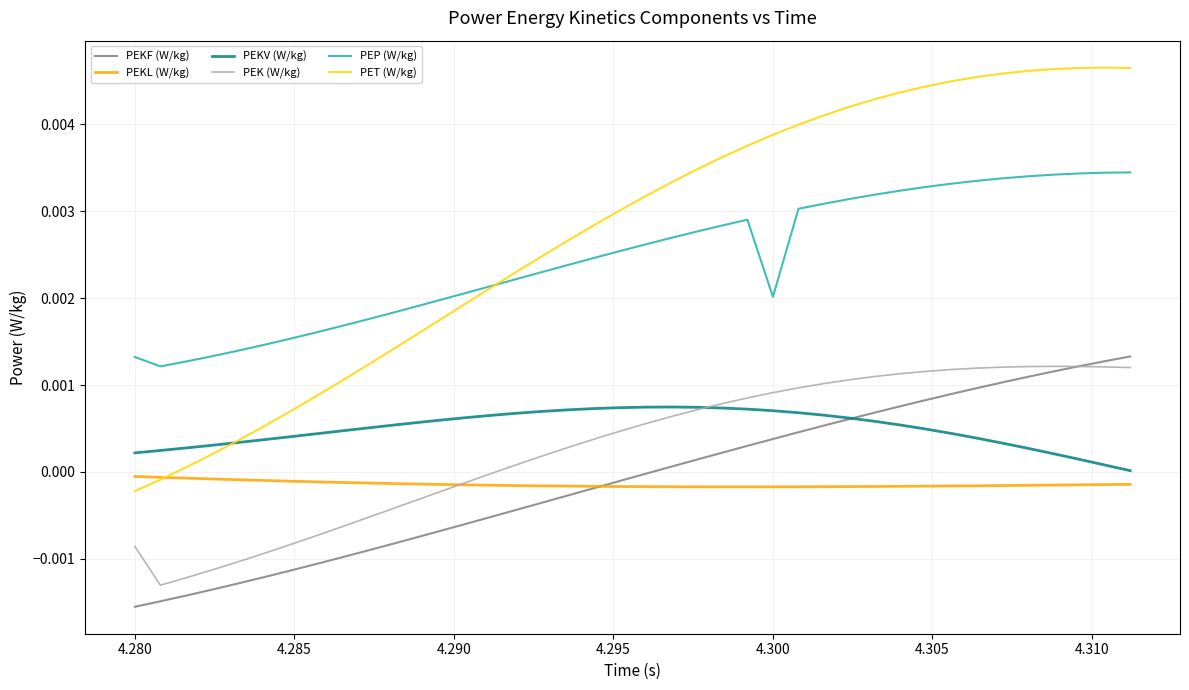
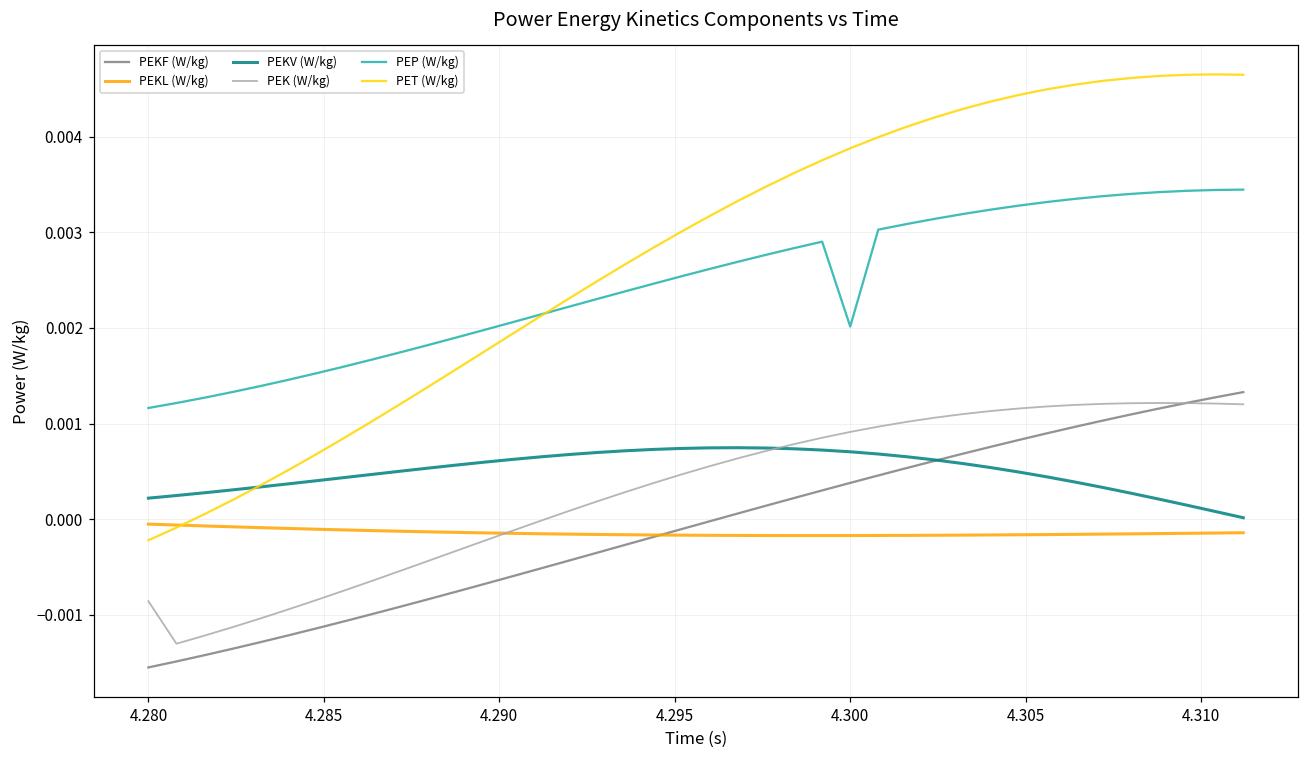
PEP (W/kg), 4.280: 0.0013 -> 0.0012
